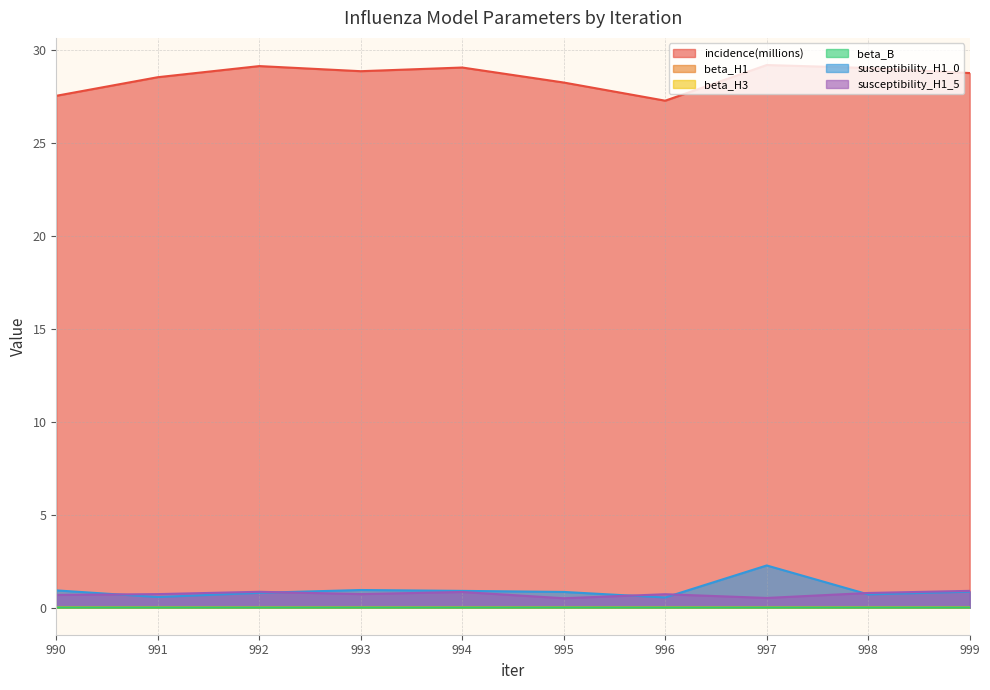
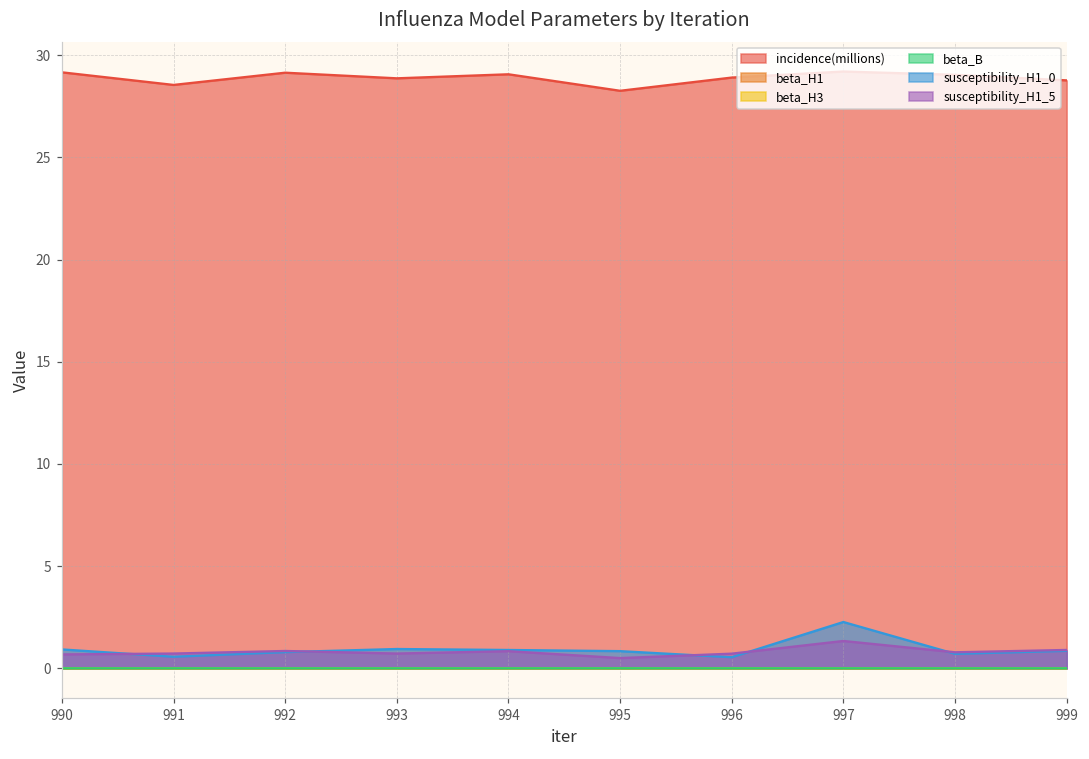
incidence(millions), 990: 27.5 -> 29.2
incidence(millions), 996: 27.3 -> 28.9
susceptibility_H1_5, 997: 0.5 -> 1.3
